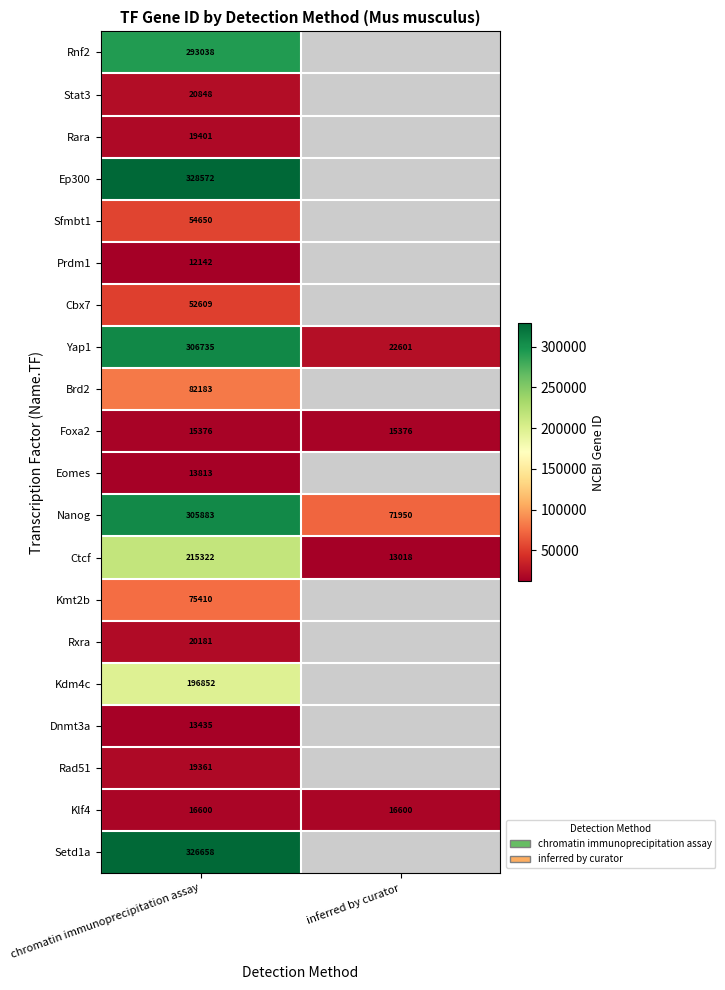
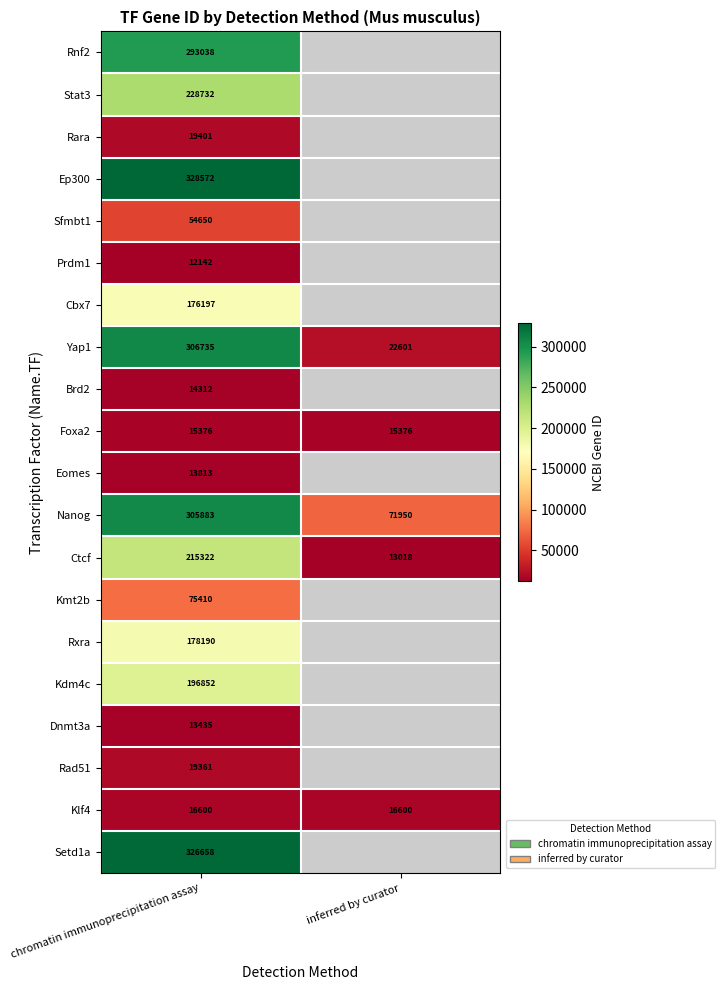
Stat3, chromatin immunoprecipitation assay: 20848 -> 228732
Cbx7, chromatin immunoprecipitation assay: 52609 -> 176197
Brd2, chromatin immunoprecipitation assay: 82183 -> 14312
Rxra, chromatin immunoprecipitation assay: 20181 -> 178190
